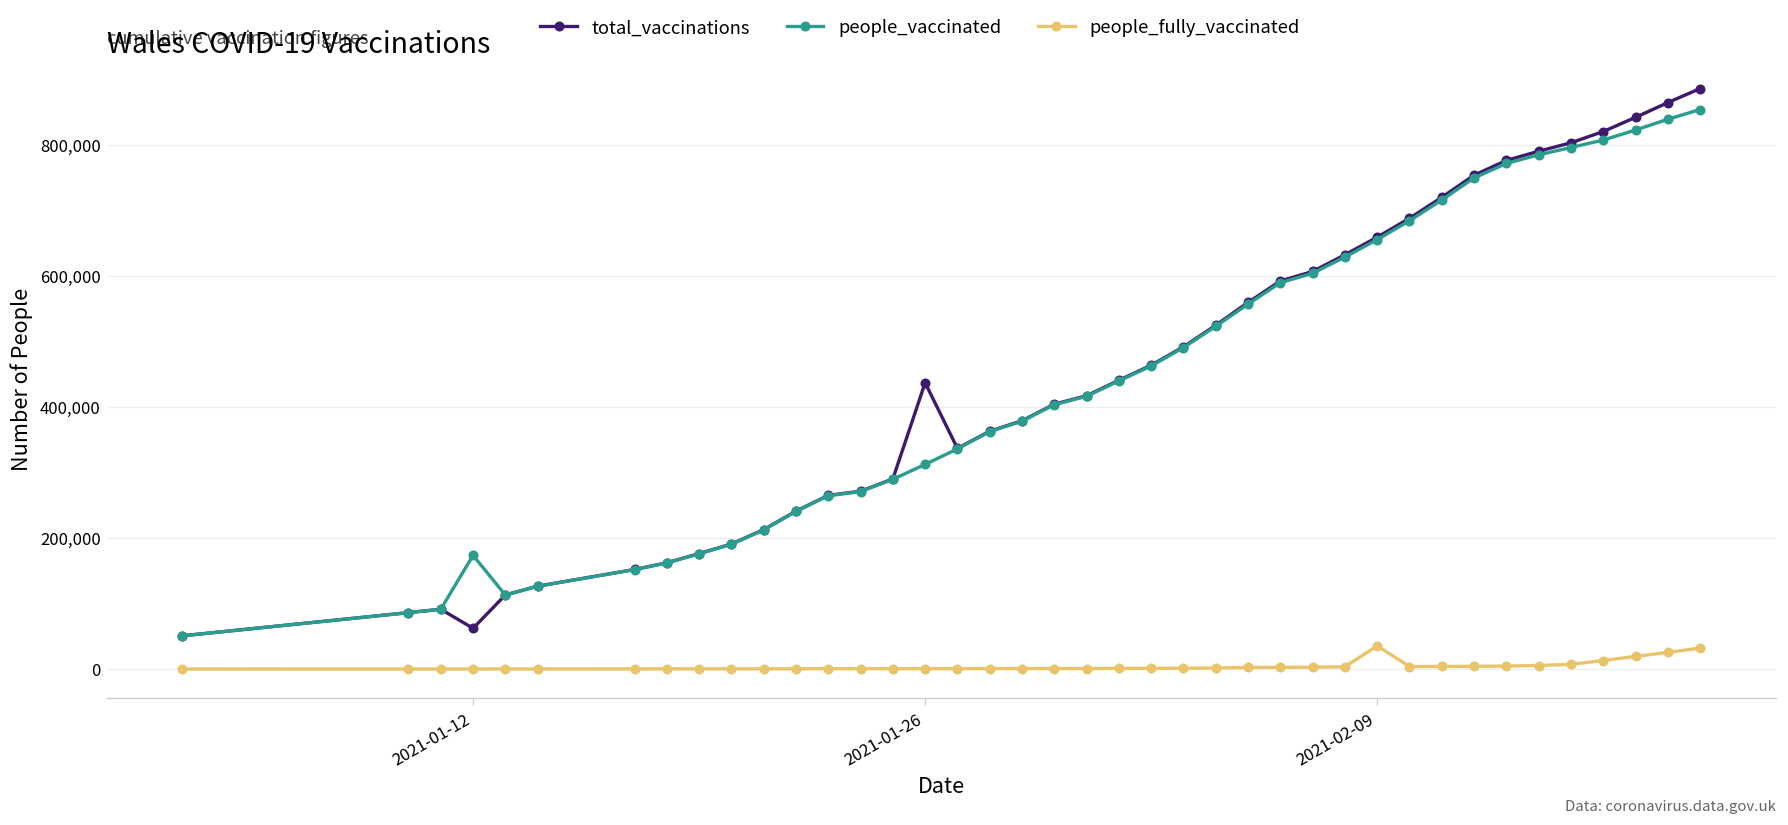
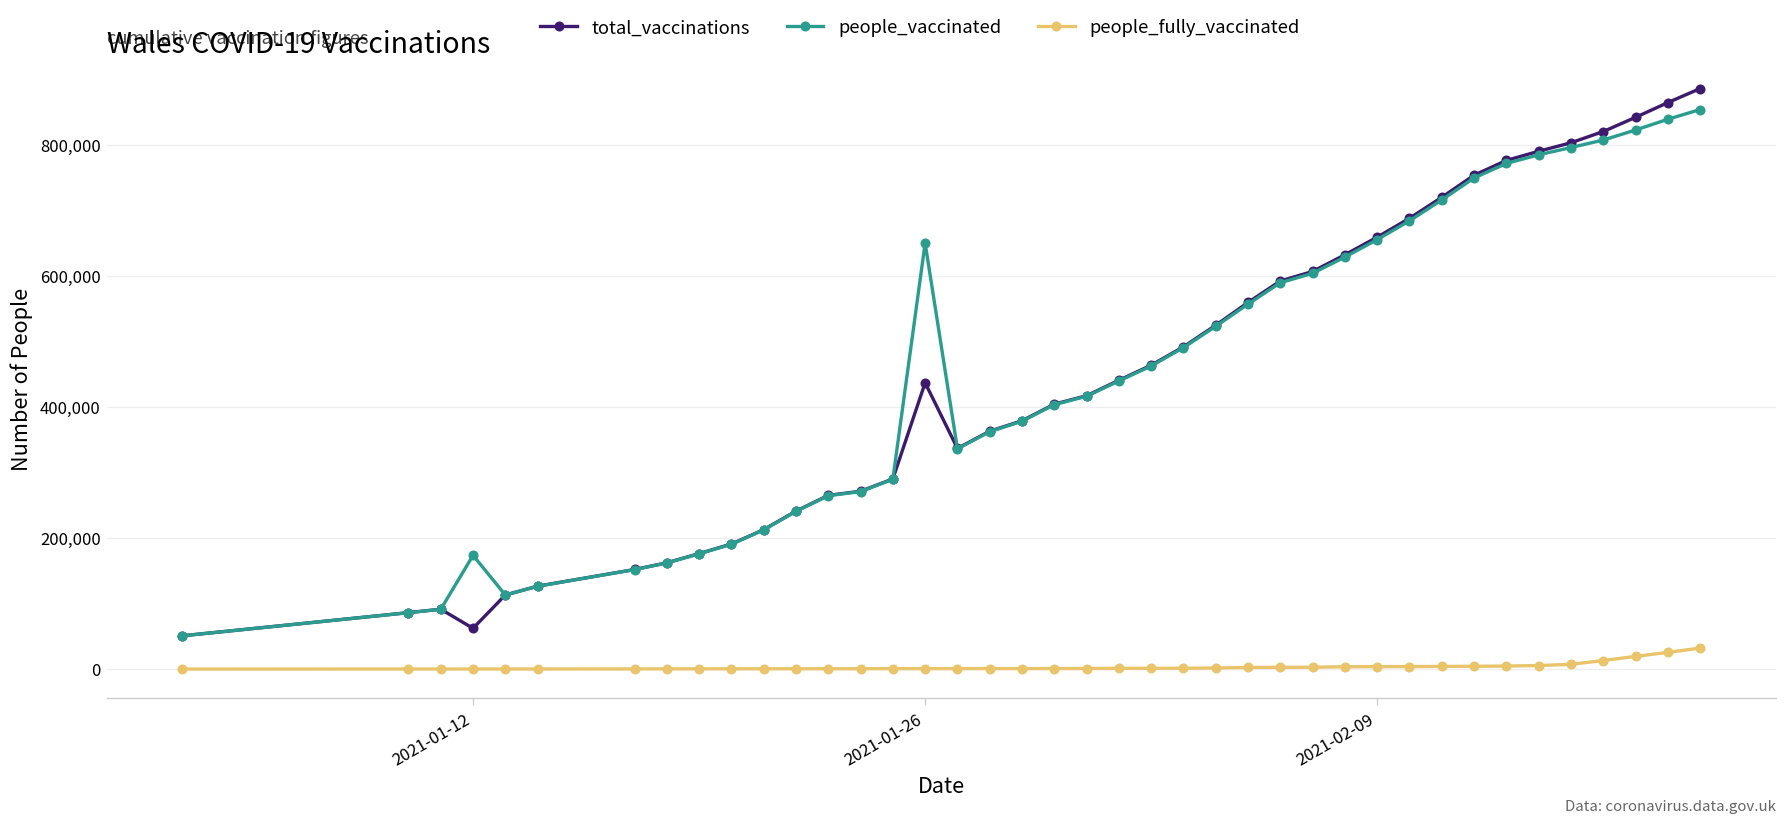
people_vaccinated, 2021-01-26: 310,000 -> 650,000
people_fully_vaccinated, 2021-02-09: 40,000 -> 0
